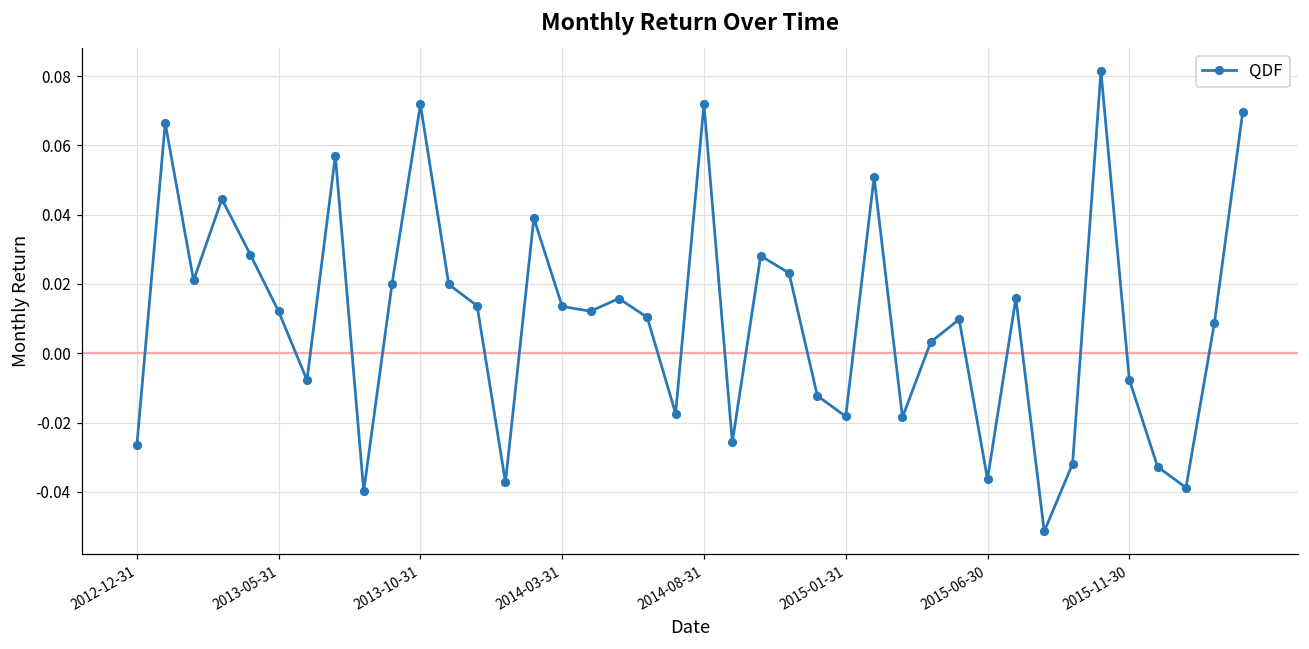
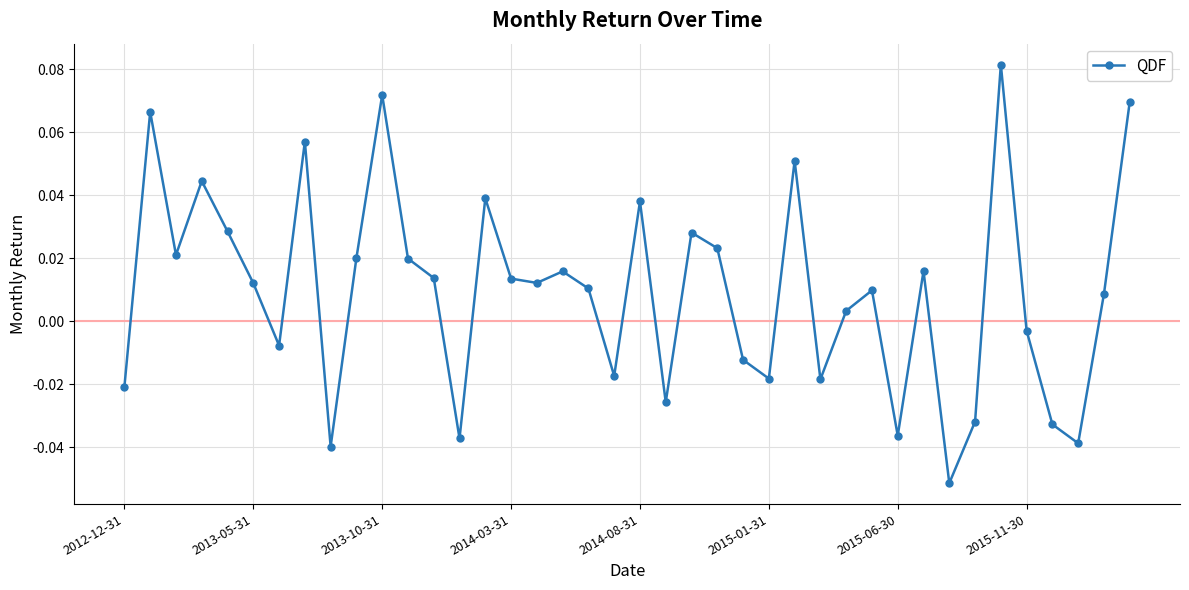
2012-12-31: -0.027 -> -0.021
2014-08-31: 0.072 -> 0.038
2015-11-30: -0.008 -> -0.003
